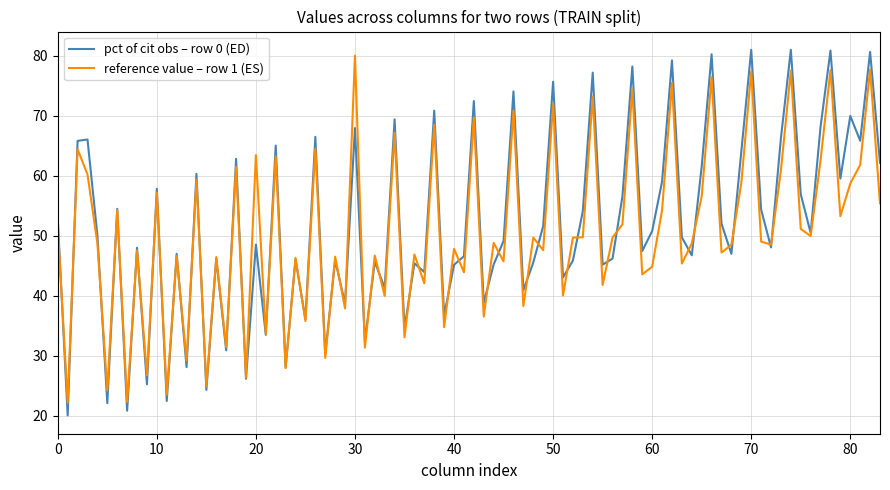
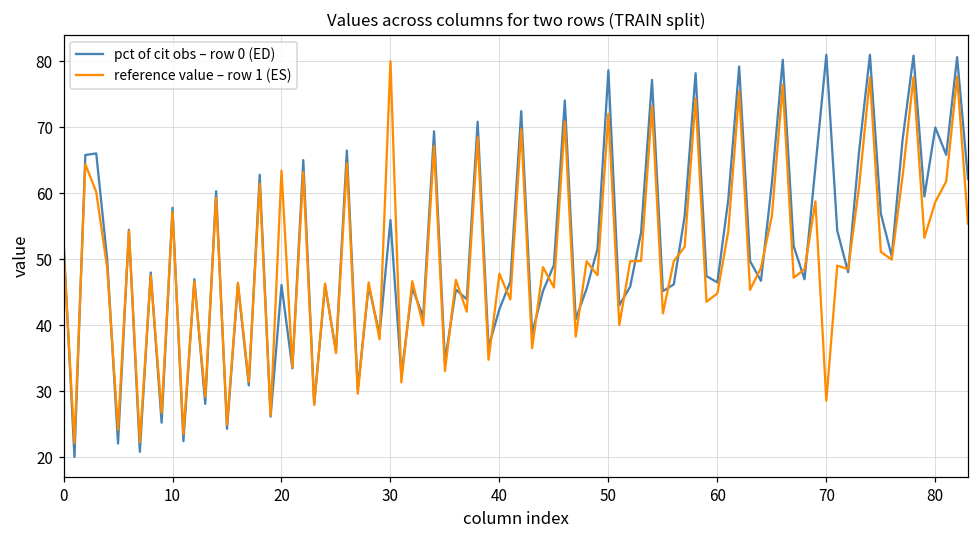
pct of cit obs – row 0 (ED), 20: 49 -> 46
pct of cit obs – row 0 (ED), 30: 68 -> 56
pct of cit obs – row 0 (ED), 40: 45 -> 42
pct of cit obs – row 0 (ED), 50: 76 -> 79
pct of cit obs – row 0 (ED), 60: 51 -> 47
reference value – row 1 (ES), 70: 77 -> 29
